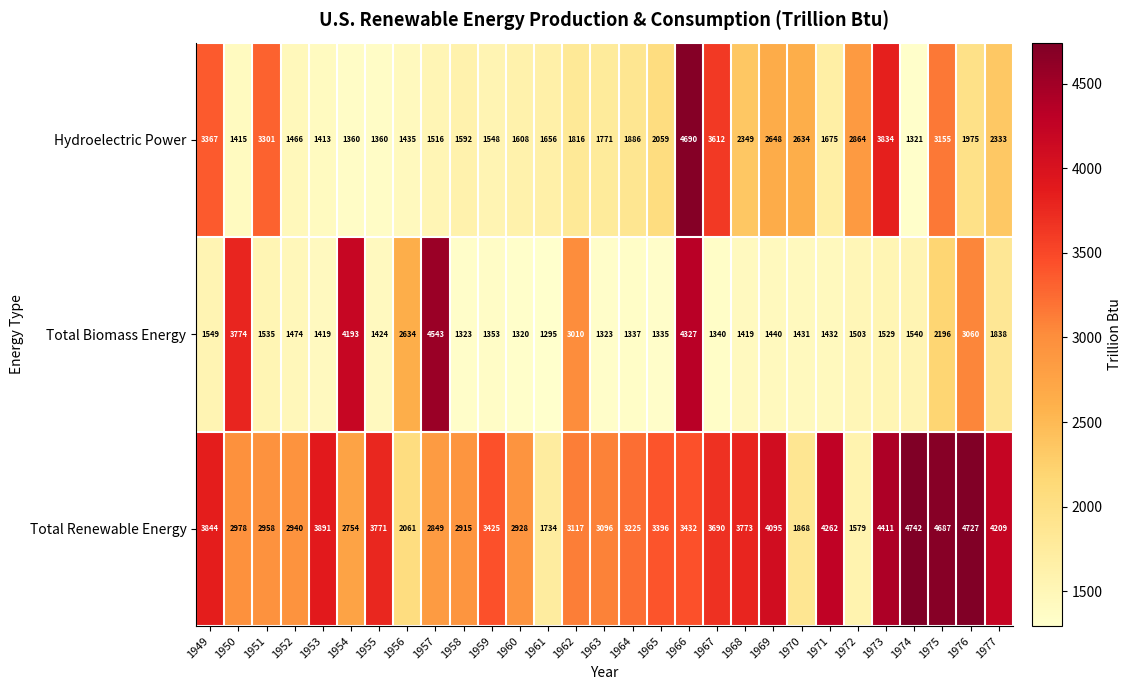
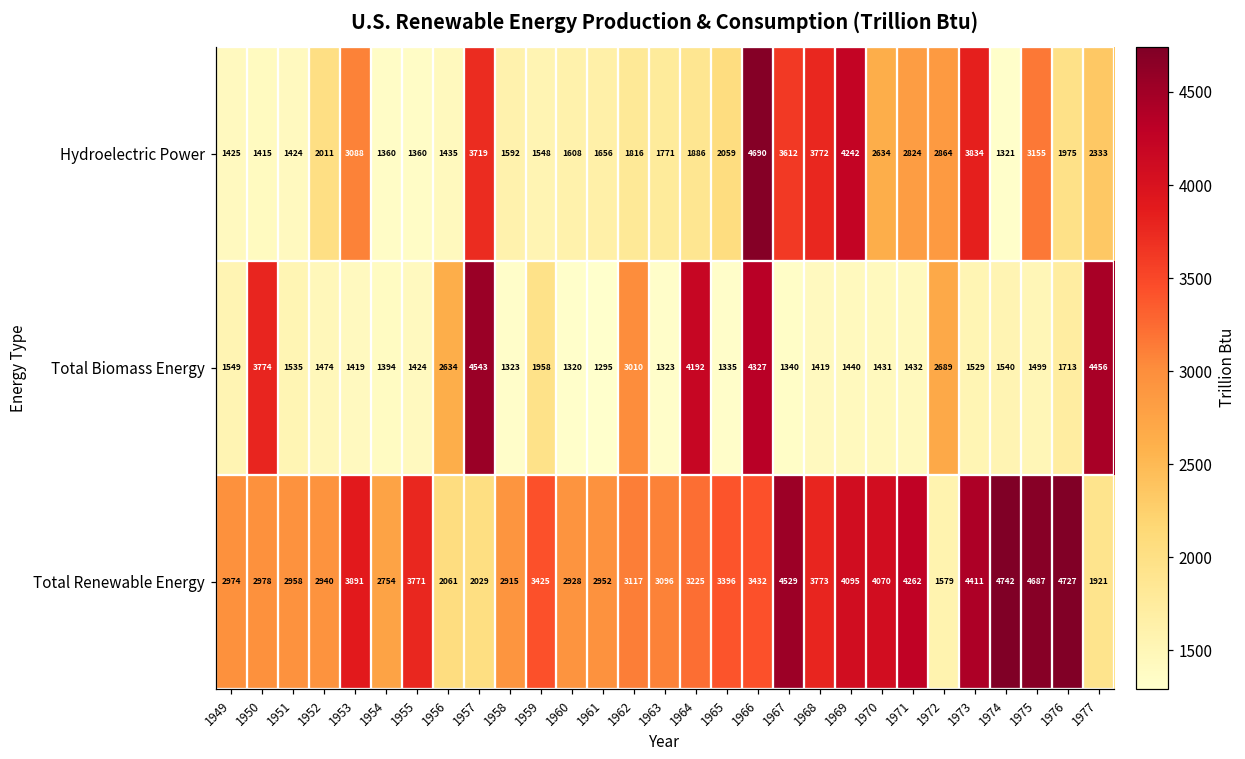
Hydroelectric Power, 1949: 3367 -> 1425
Hydroelectric Power, 1951: 3301 -> 1424
Hydroelectric Power, 1952: 1466 -> 2011
Hydroelectric Power, 1953: 1413 -> 3088
Hydroelectric Power, 1957: 1516 -> 3719
Hydroelectric Power, 1968: 2349 -> 3772
Hydroelectric Power, 1969: 2648 -> 4242
Hydroelectric Power, 1971: 1675 -> 2824
Total Biomass Energy, 1954: 4193 -> 1394
Total Biomass Energy, 1959: 1353 -> 1958
Total Biomass Energy, 1964: 1337 -> 4192
Total Biomass Energy, 1972: 1503 -> 2689
Total Biomass Energy, 1975: 2196 -> 1499
Total Biomass Energy, 1976: 3060 -> 1713
Total Biomass Energy, 1977: 1838 -> 4456
Total Renewable Energy, 1949: 3844 -> 2974
Total Renewable Energy, 1957: 2849 -> 2029
Total Renewable Energy, 1961: 1734 -> 2952
Total Renewable Energy, 1967: 3690 -> 4529
Total Renewable Energy, 1970: 1868 -> 4070
Total Renewable Energy, 1977: 4209 -> 1921
